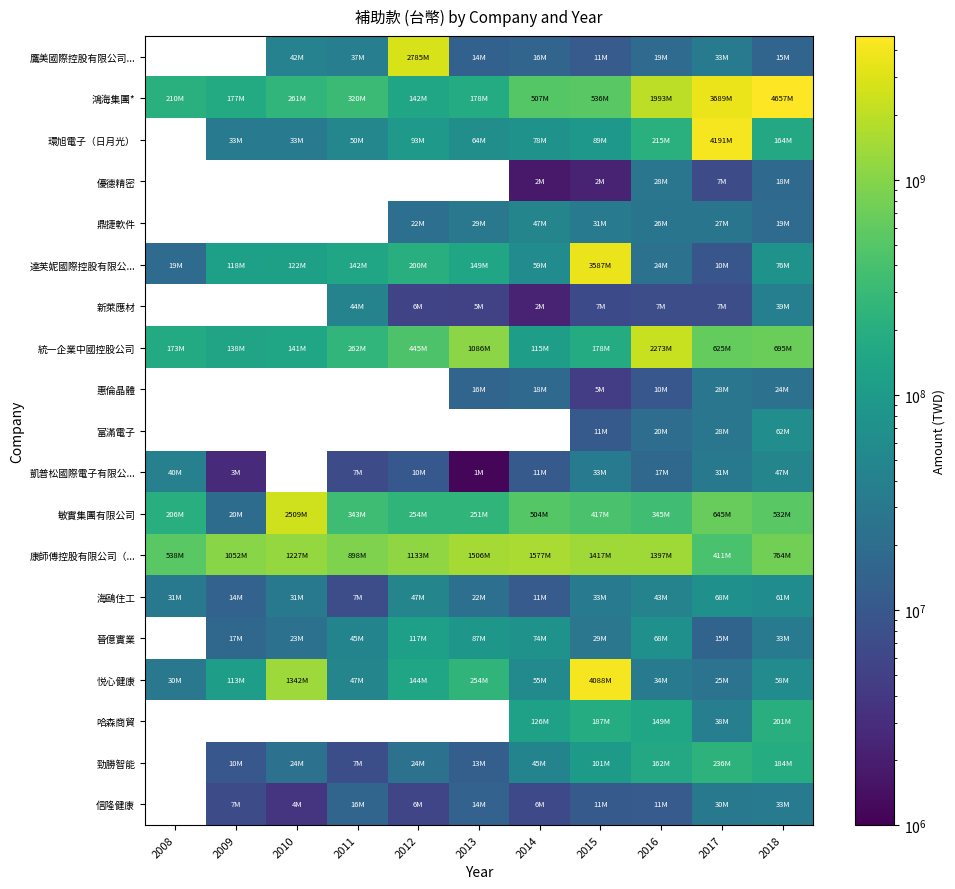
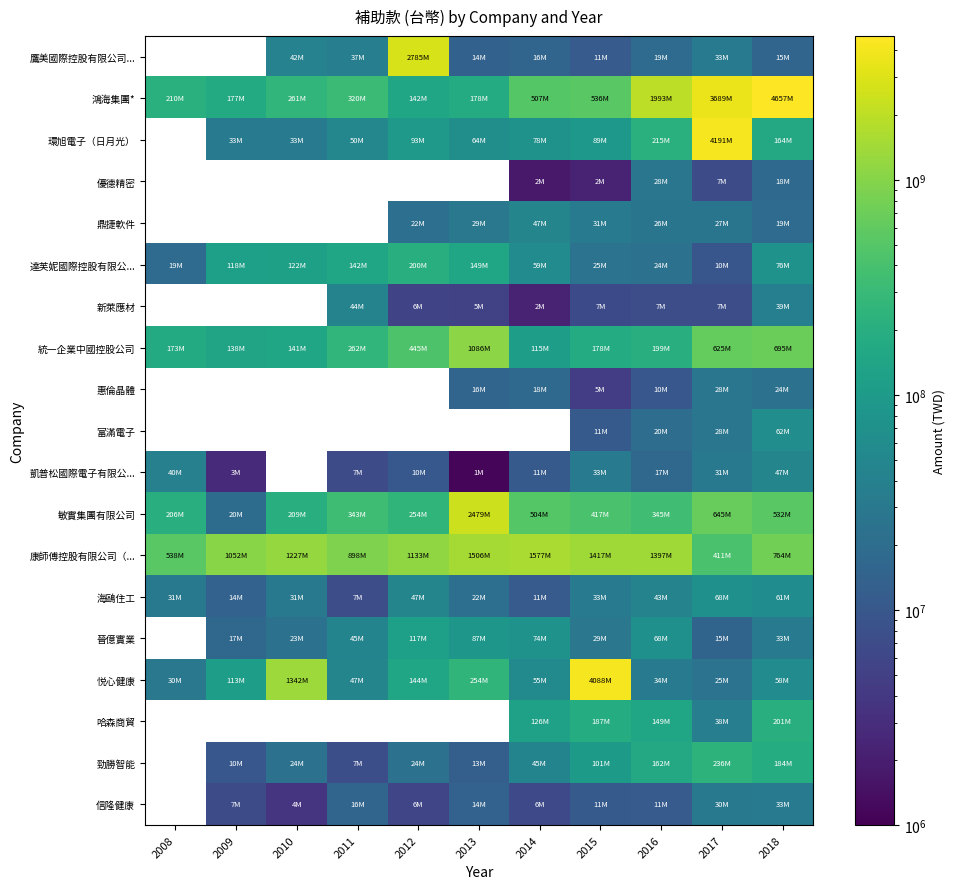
達芙妮國際控股有限公..., 2015: 3587M -> 25M
統一企業中國控股公司, 2016: 2273M -> 199M
敏實集團有限公司, 2010: 2509M -> 209M
敏實集團有限公司, 2013: 251M -> 2479M
